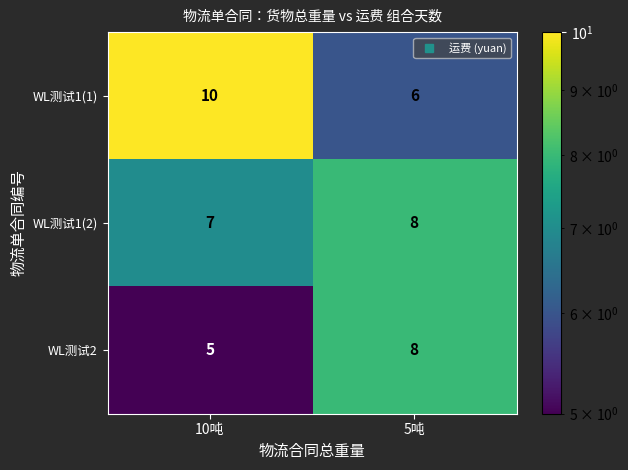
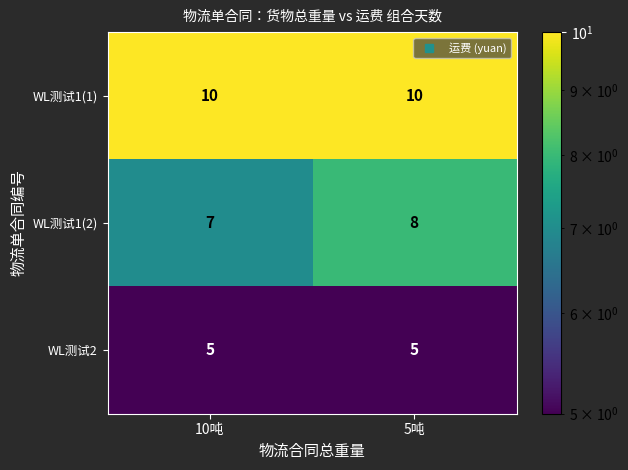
WL测试1(1), 5吨: 6 -> 10
WL测试2, 5吨: 8 -> 5
